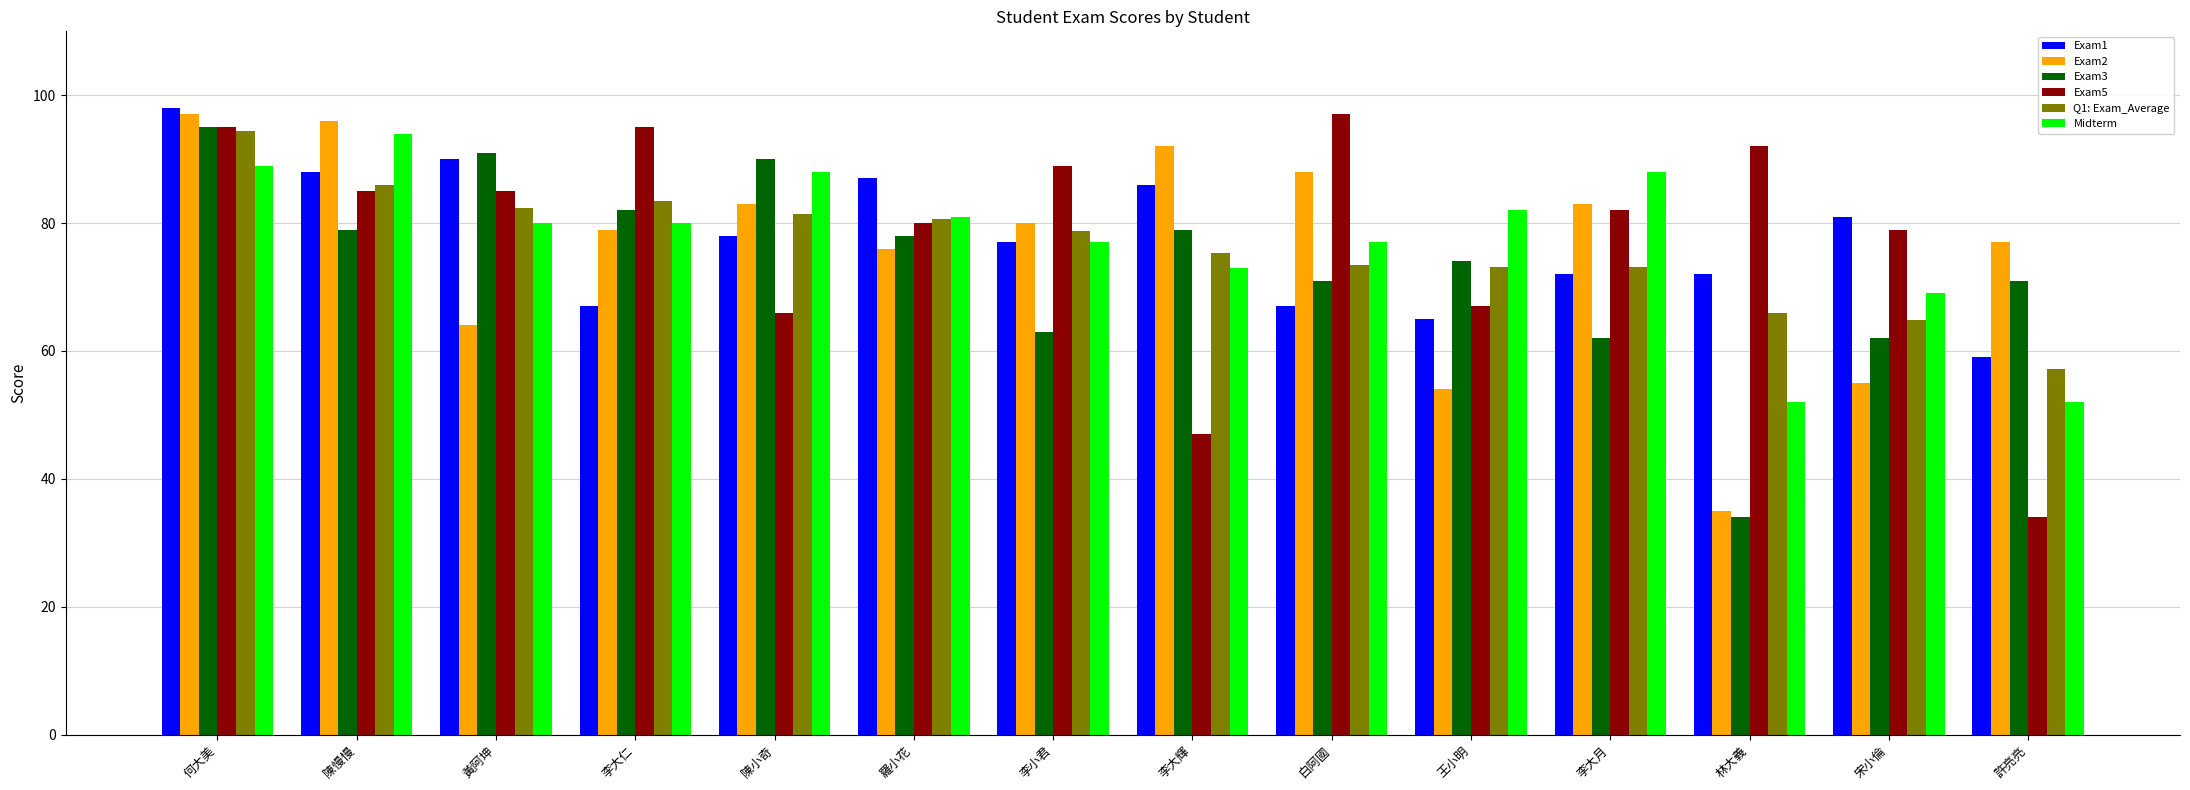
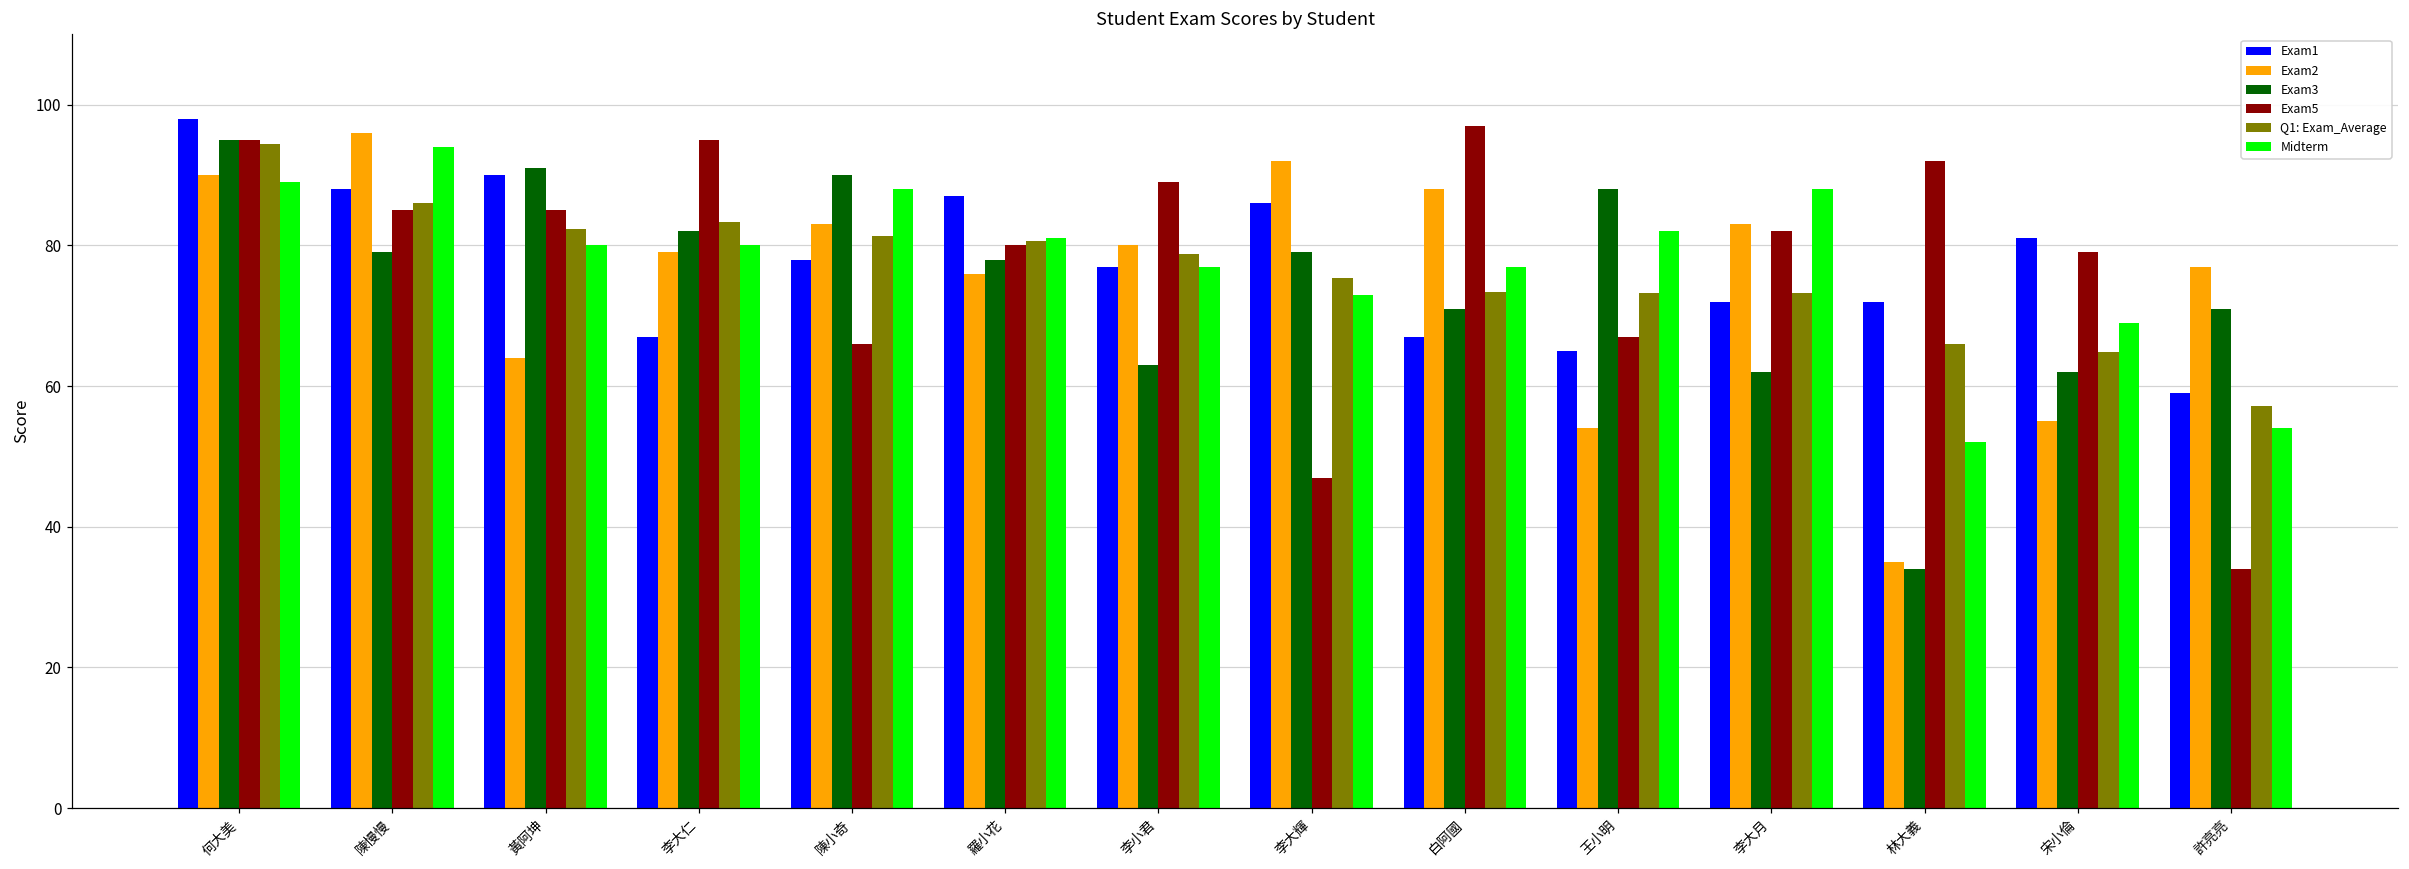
Exam2, 何大美: 97 -> 90
Exam3, 王小明: 74 -> 88
Midterm, 許亮亮: 52 -> 54
